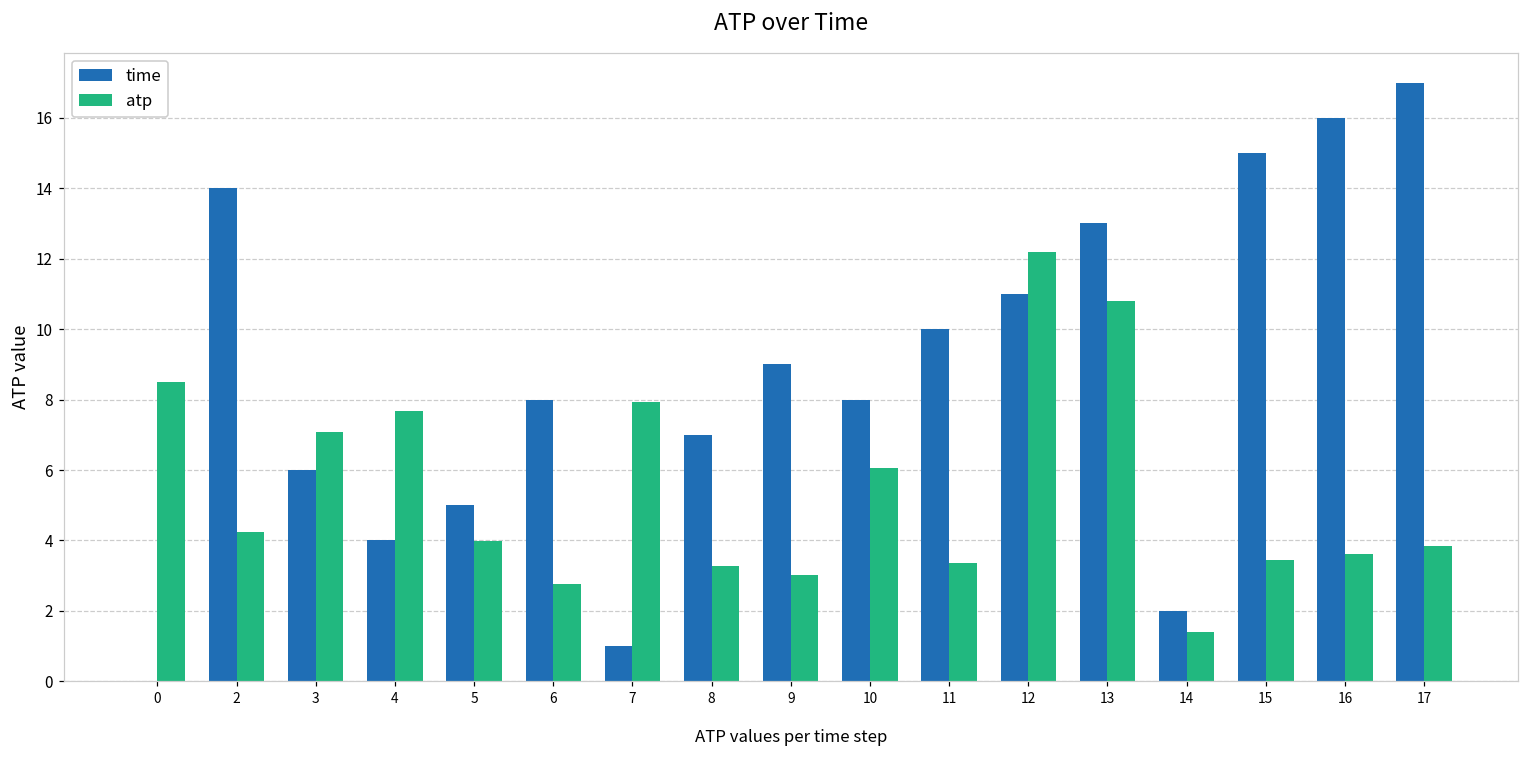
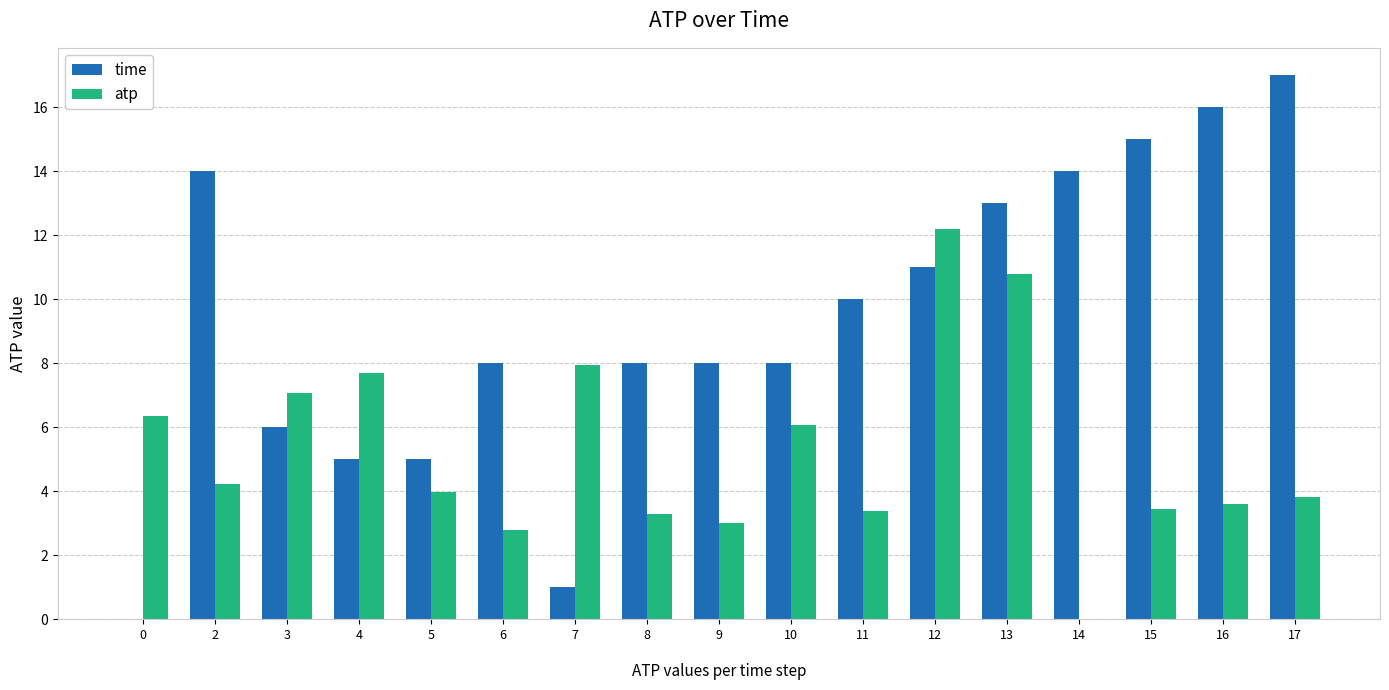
atp, 0: 8.5 -> 6.4
time, 4: 4 -> 5
time, 8: 7 -> 8
time, 9: 9 -> 8
time, 14: 2 -> 14
atp, 14: 1.4 -> 0.0
